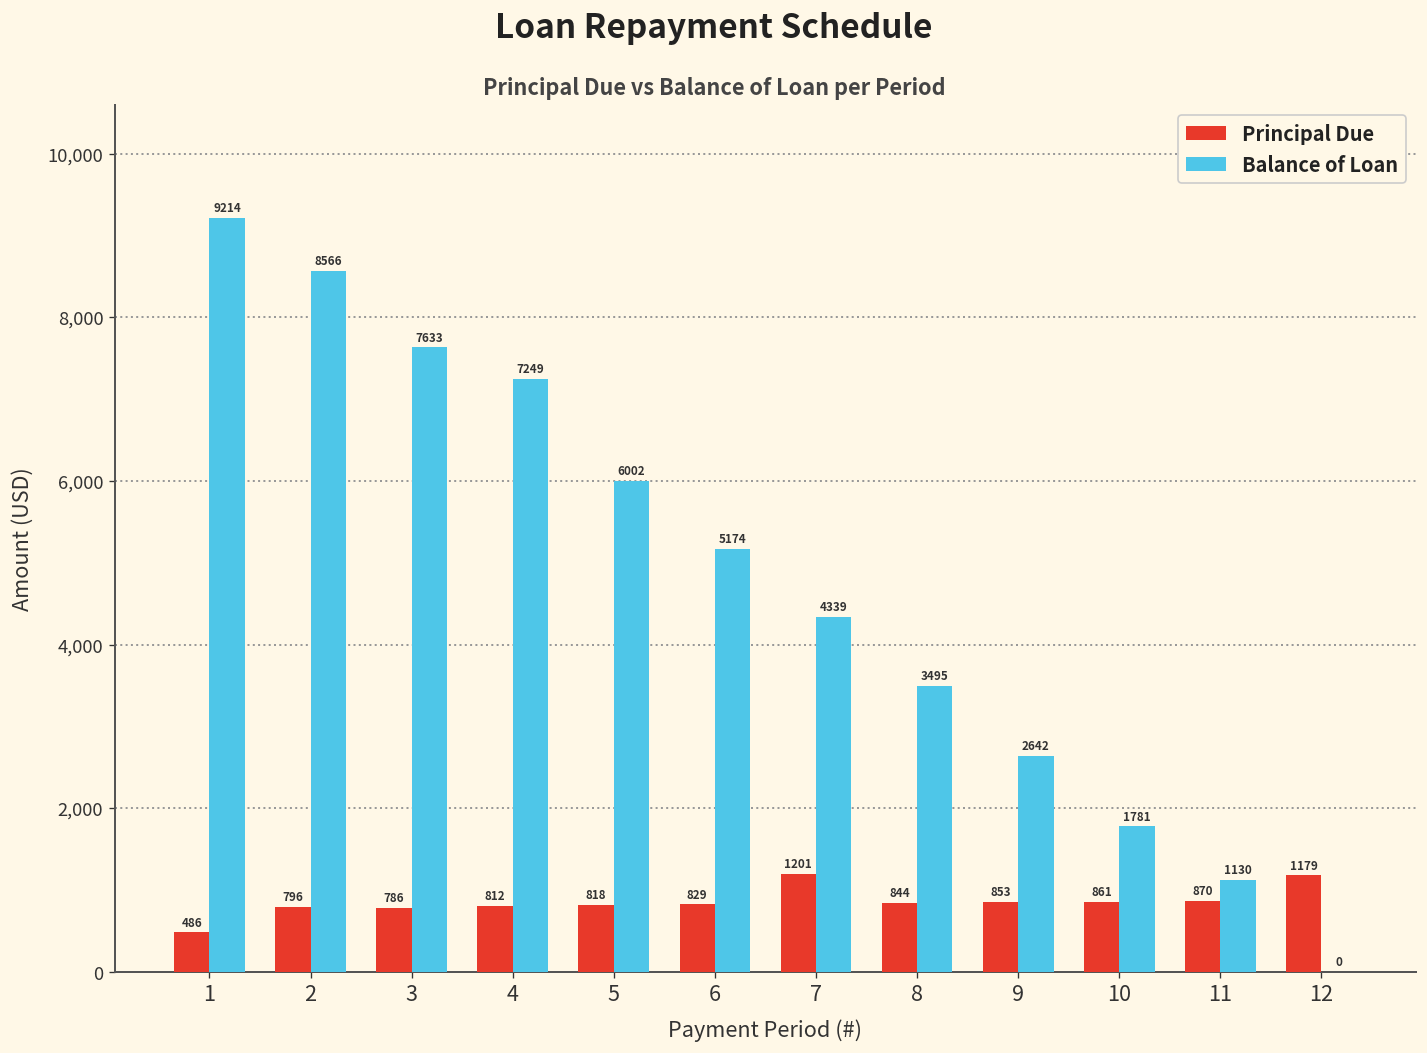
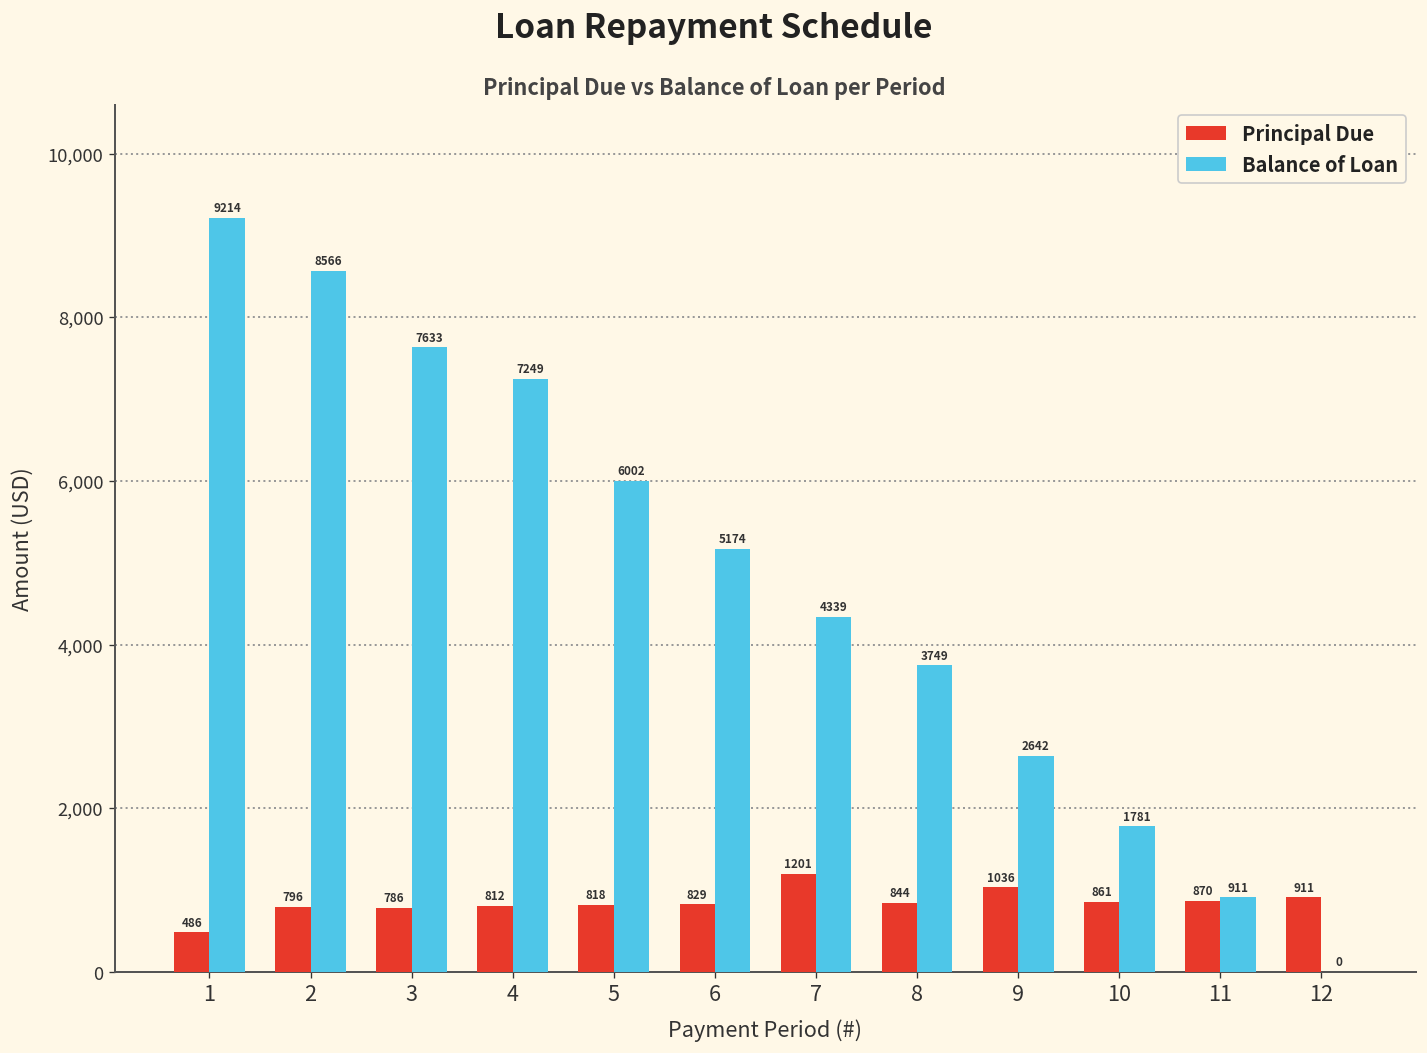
Balance of Loan, 8: 3495 -> 3749
Principal Due, 9: 853 -> 1036
Balance of Loan, 11: 1130 -> 911
Principal Due, 12: 1179 -> 911
